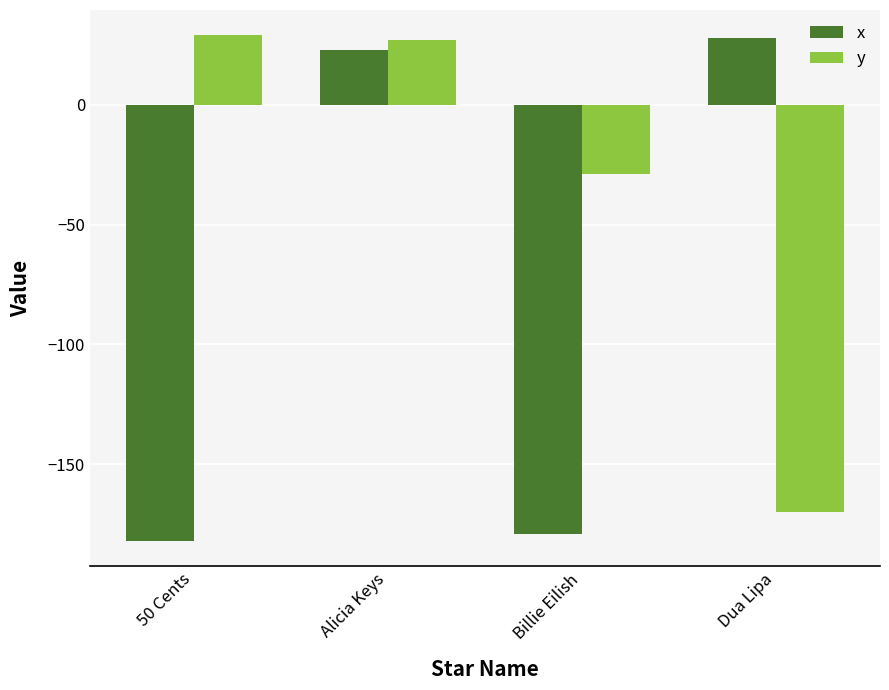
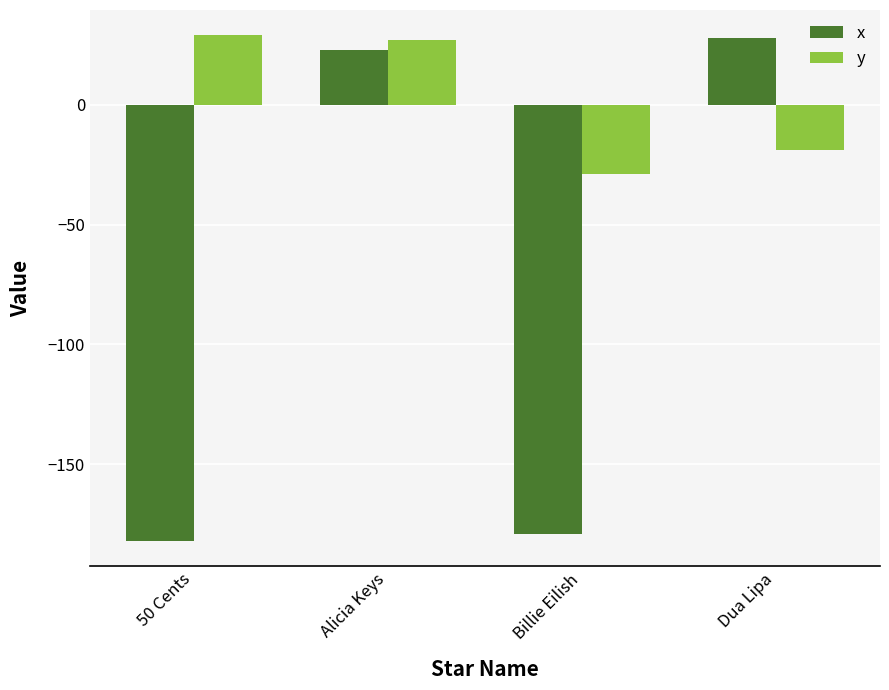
y, Dua Lipa: -170 -> -19
